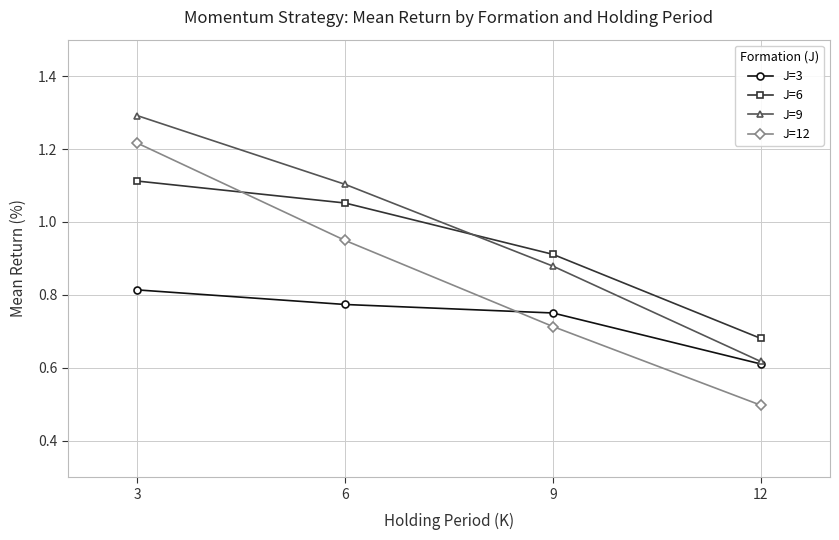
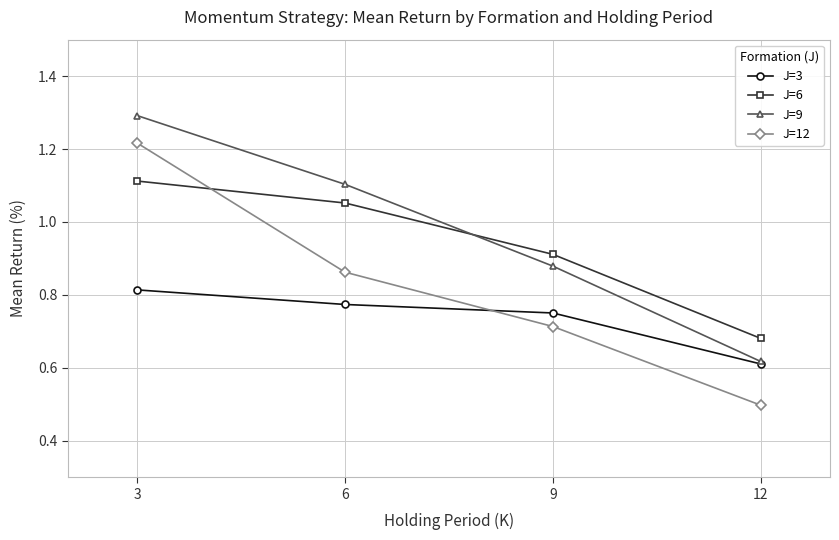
J=12, 6: 0.95 -> 0.86
